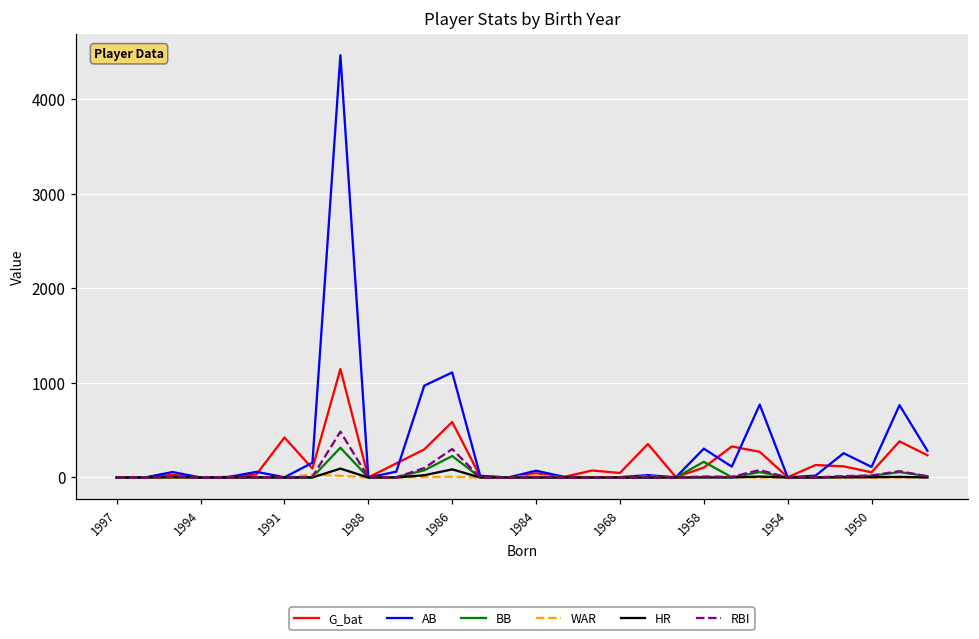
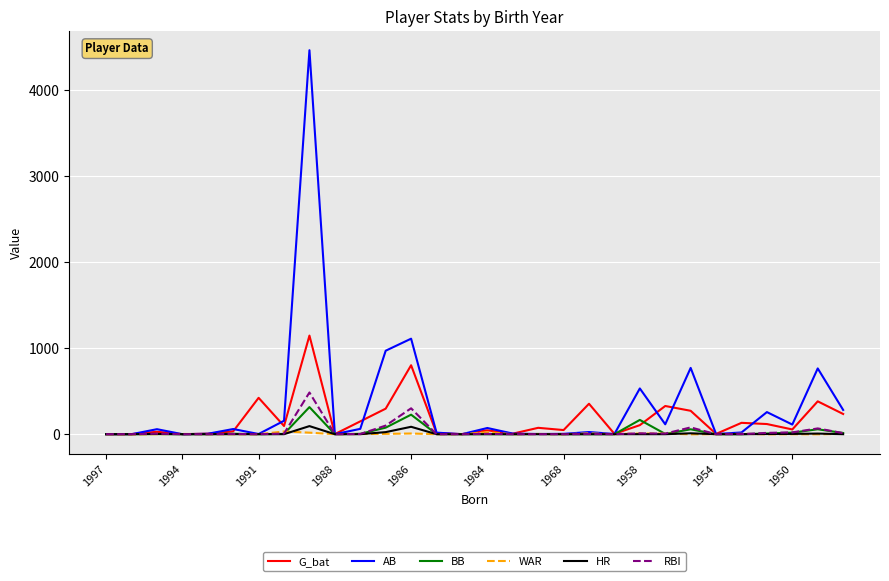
G_bat, 1986: 600 -> 800
AB, 1958: 300 -> 500
